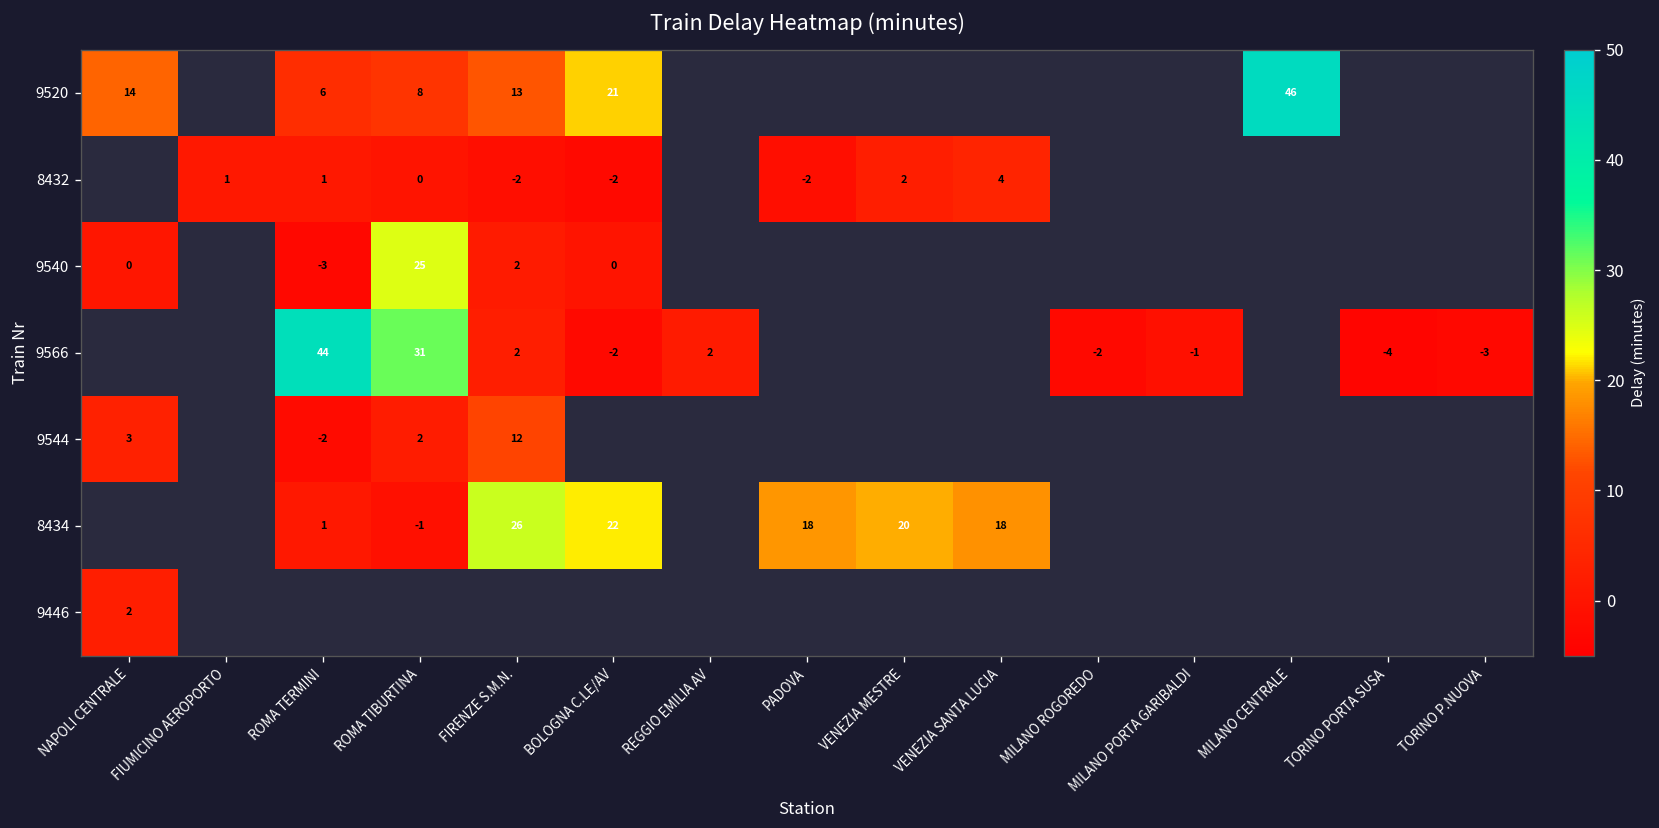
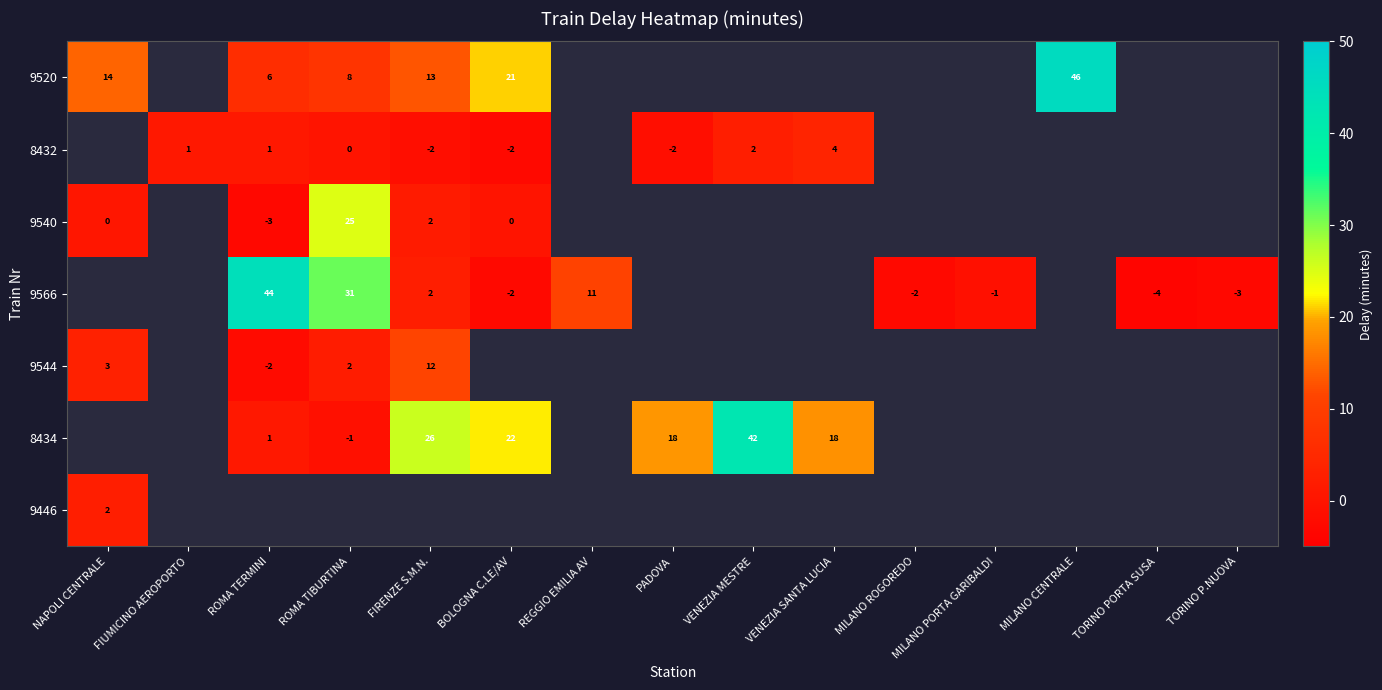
9566, REGGIO EMILIA AV: 2 -> 11
8434, VENEZIA MESTRE: 20 -> 42
